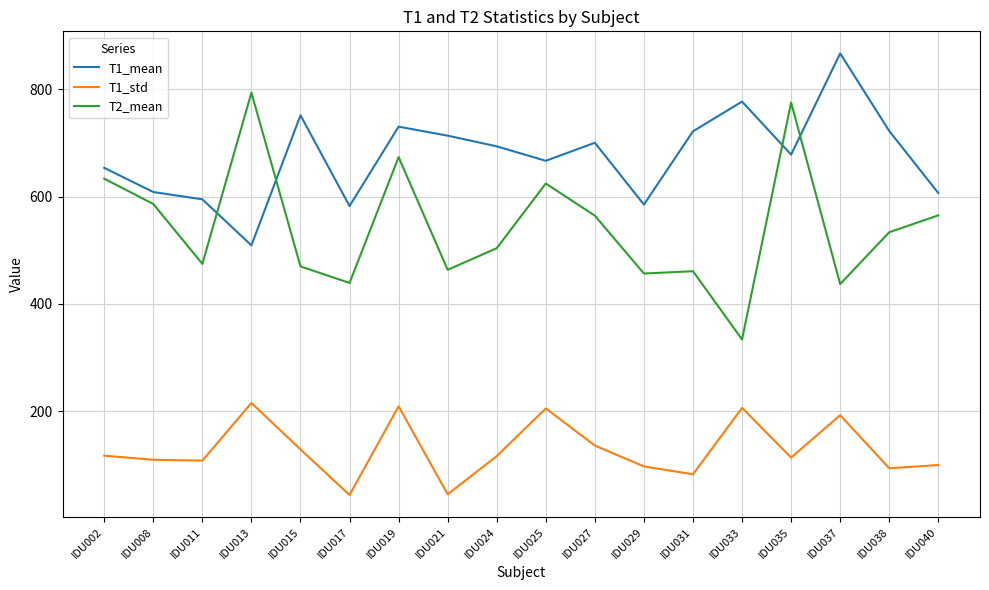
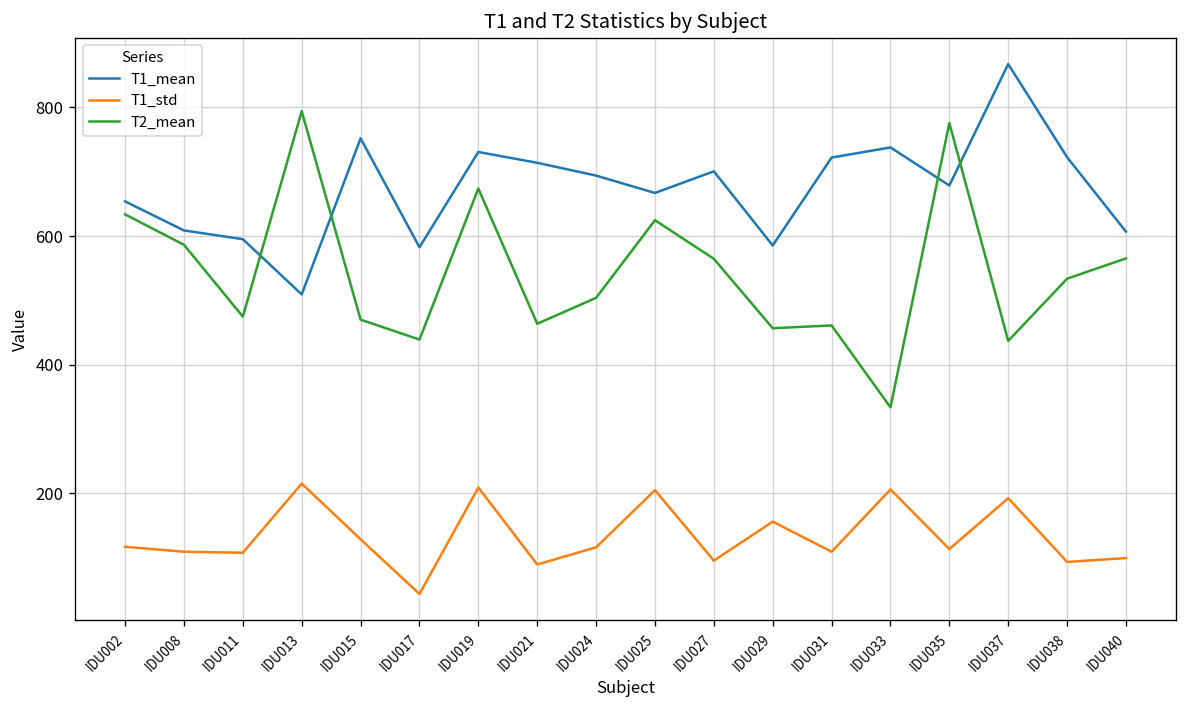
T1_std, IDU021: 40 -> 90
T1_std, IDU027: 140 -> 100
T1_std, IDU029: 100 -> 160
T1_std, IDU031: 80 -> 110
T1_mean, IDU033: 780 -> 740
